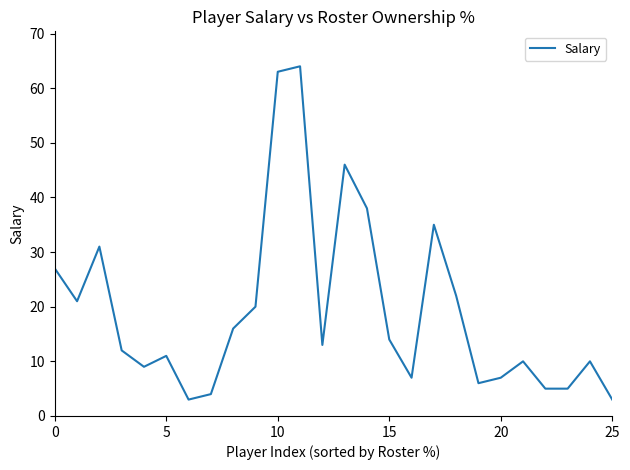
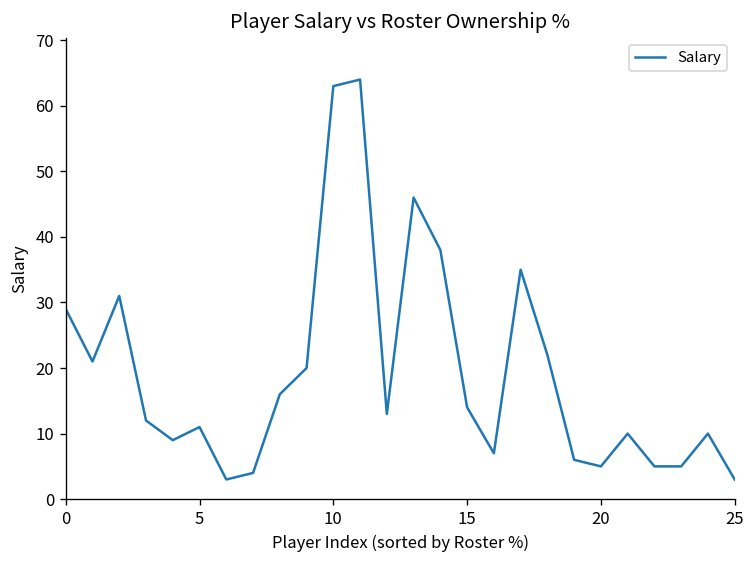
0: 27 -> 29
20: 7 -> 5
